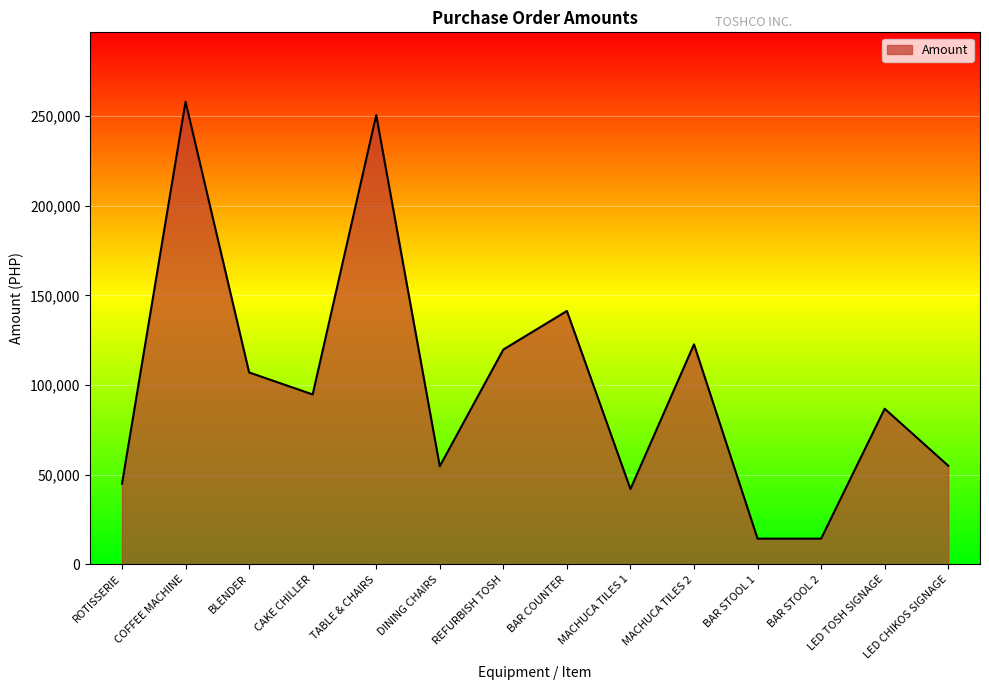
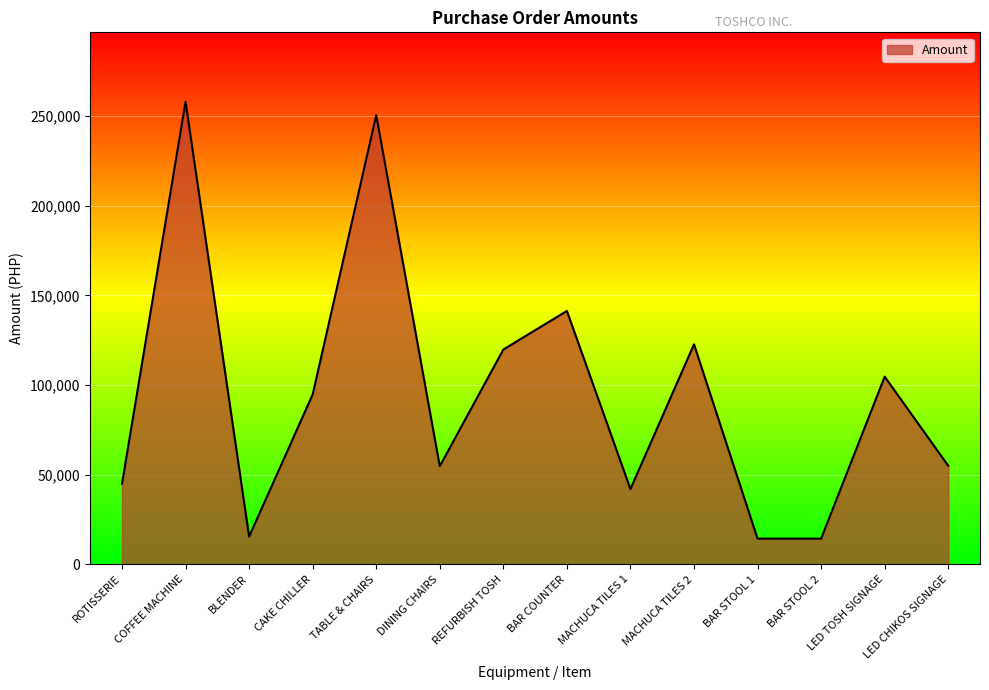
BLENDER: 107,000 -> 16,000
LED TOSH SIGNAGE: 87,000 -> 105,000
